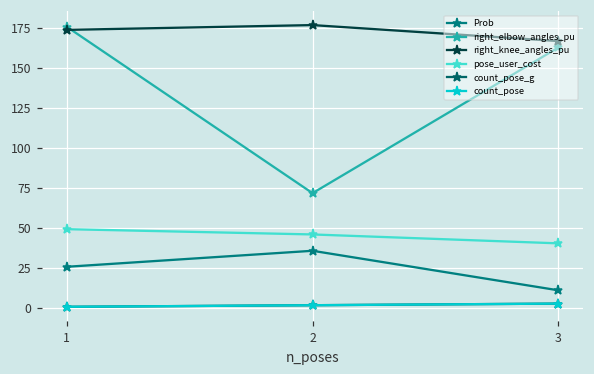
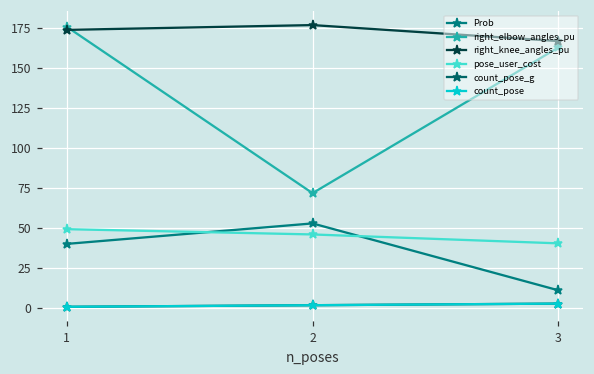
Prob, 1: 26 -> 40
Prob, 2: 36 -> 53
